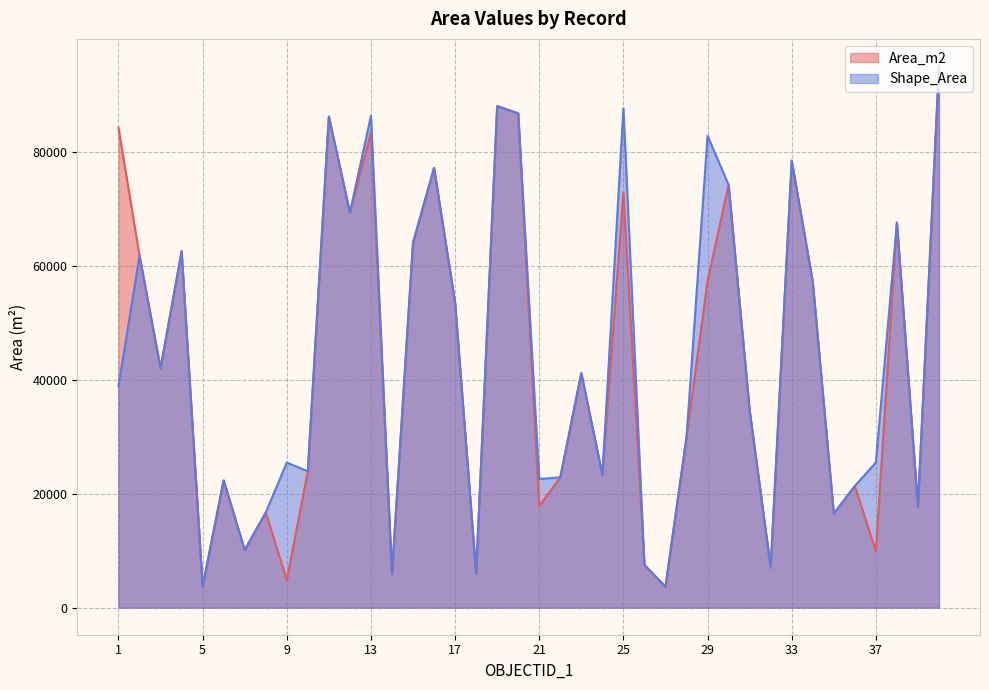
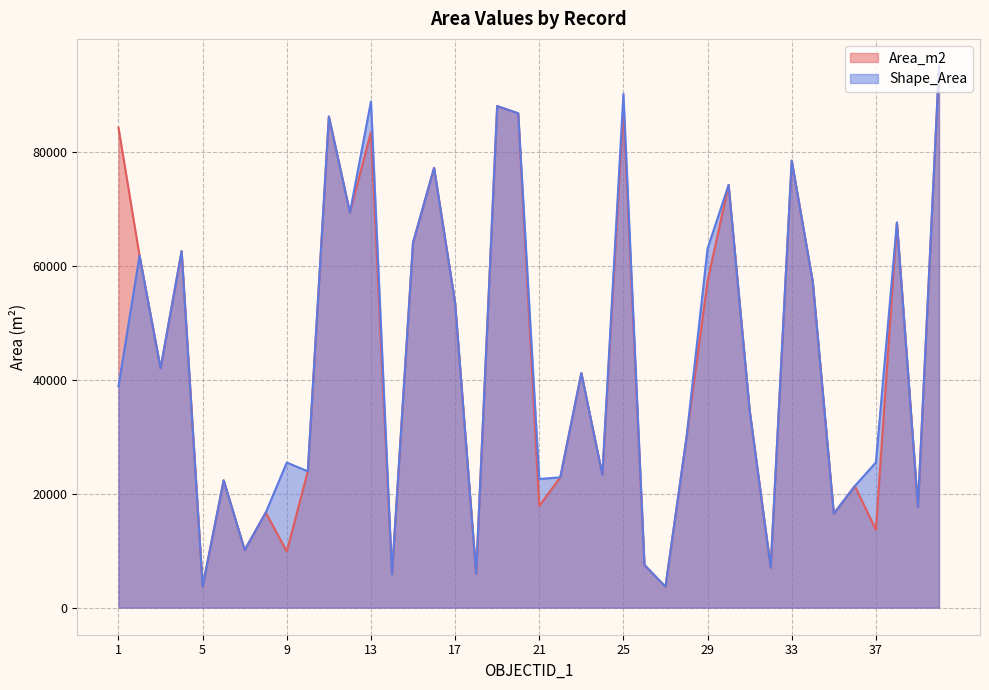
Area_m2, 9: 5000 -> 10000
Shape_Area, 13: 86000 -> 89000
Area_m2, 25: 73000 -> 88000
Shape_Area, 25: 88000 -> 90000
Shape_Area, 29: 83000 -> 63000
Area_m2, 37: 10000 -> 14000
